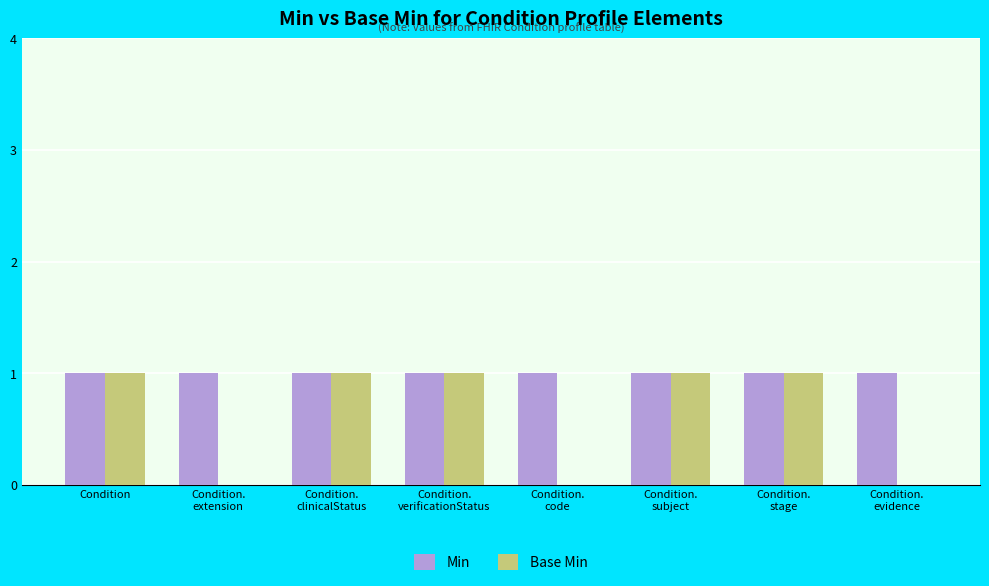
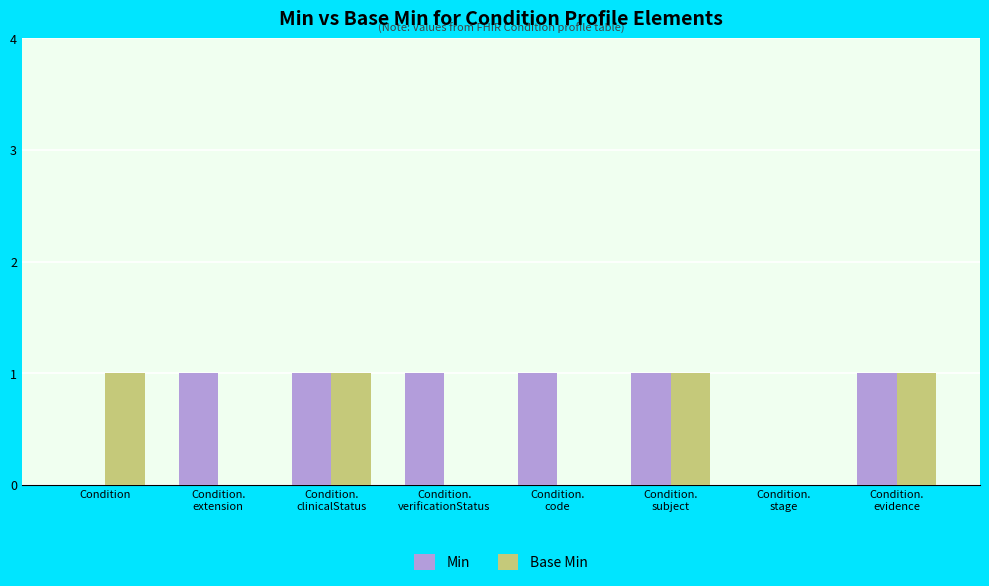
Min, Condition: 1 -> 0
Base Min, Condition. verificationStatus: 1 -> 0
Min, Condition. stage: 1 -> 0
Base Min, Condition. stage: 1 -> 0
Base Min, Condition. evidence: 0 -> 1
